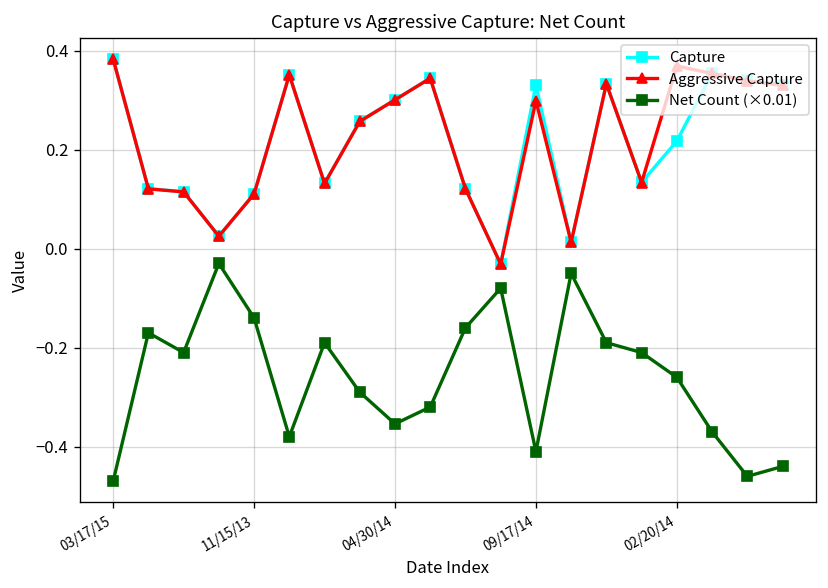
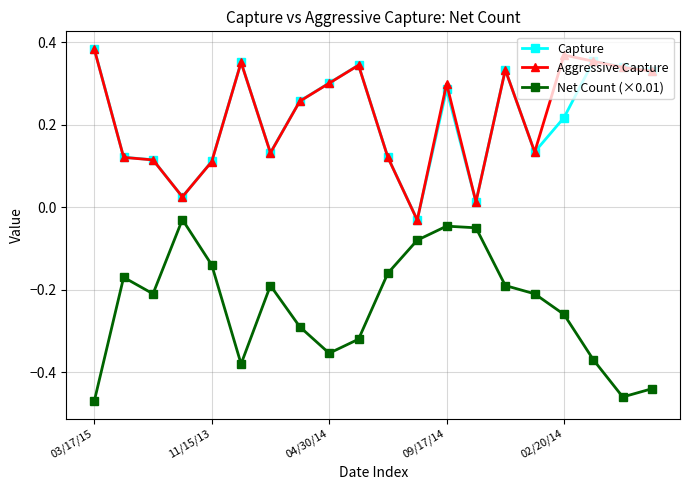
Capture, 09/17/14: 0.33 -> 0.29
Net Count (×0.01), 09/17/14: -0.41 -> -0.05
